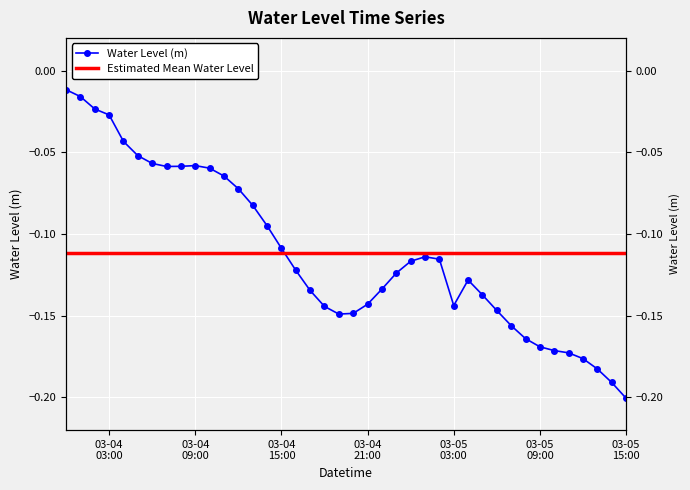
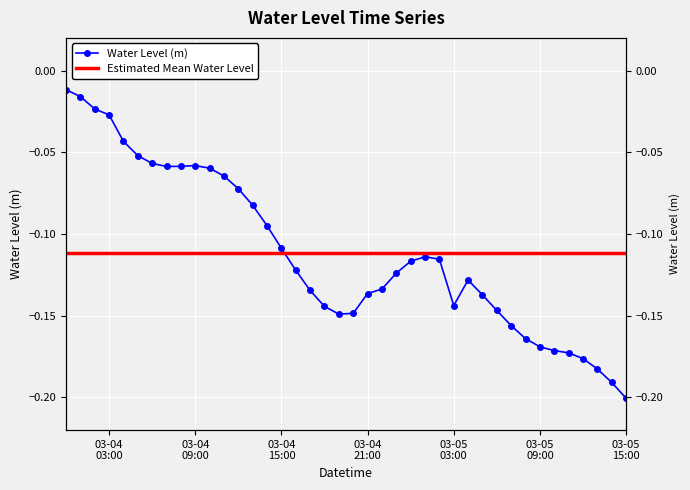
03-04 21:00: -0.143 -> -0.136
